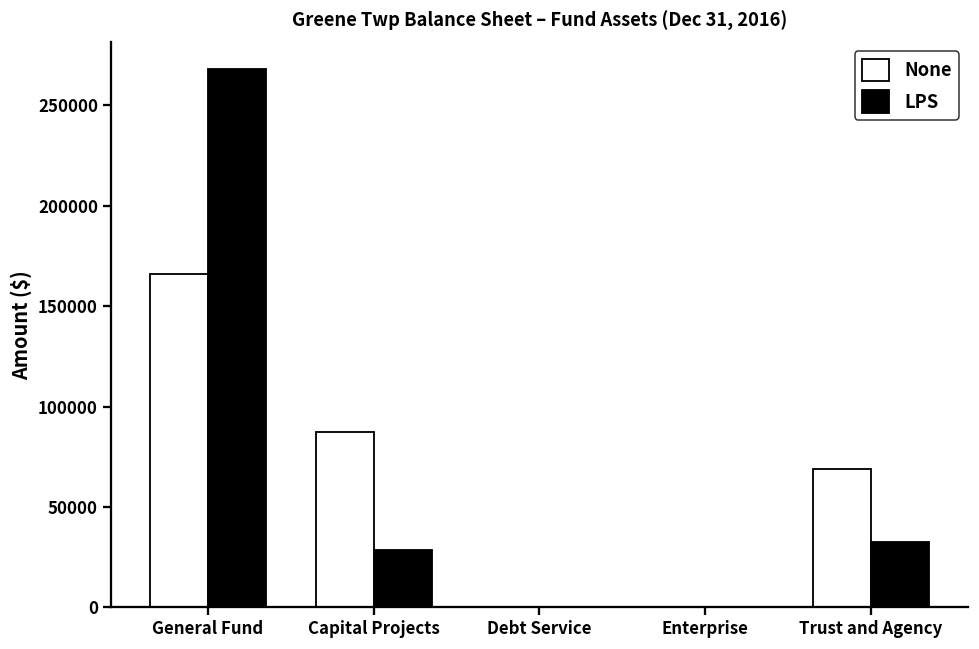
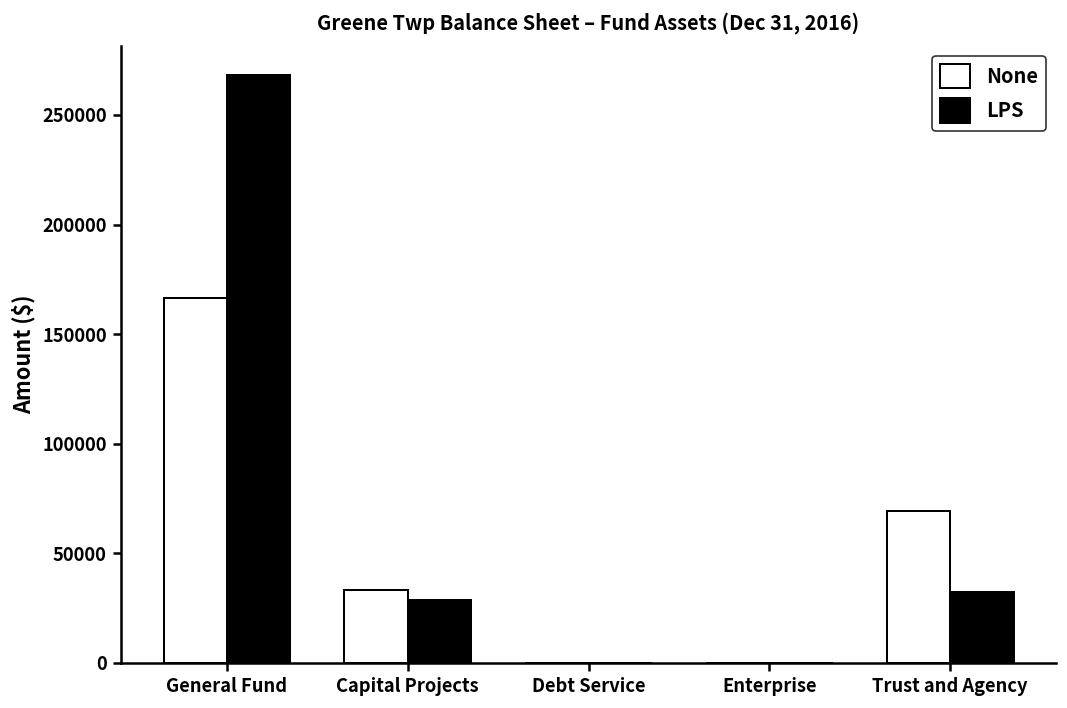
None, Capital Projects: 88000 -> 33000
